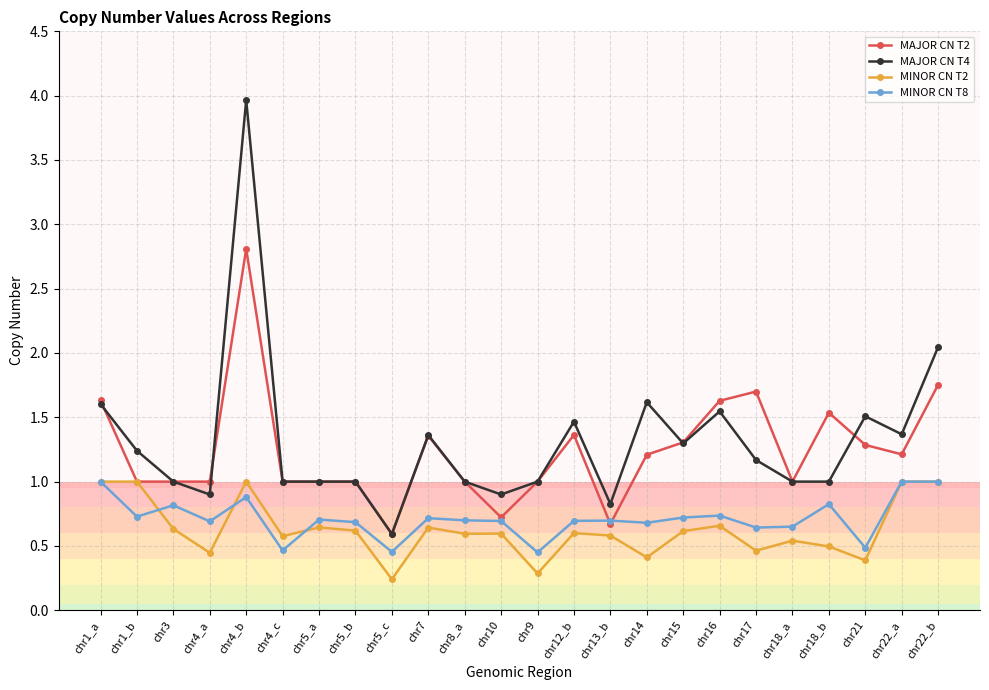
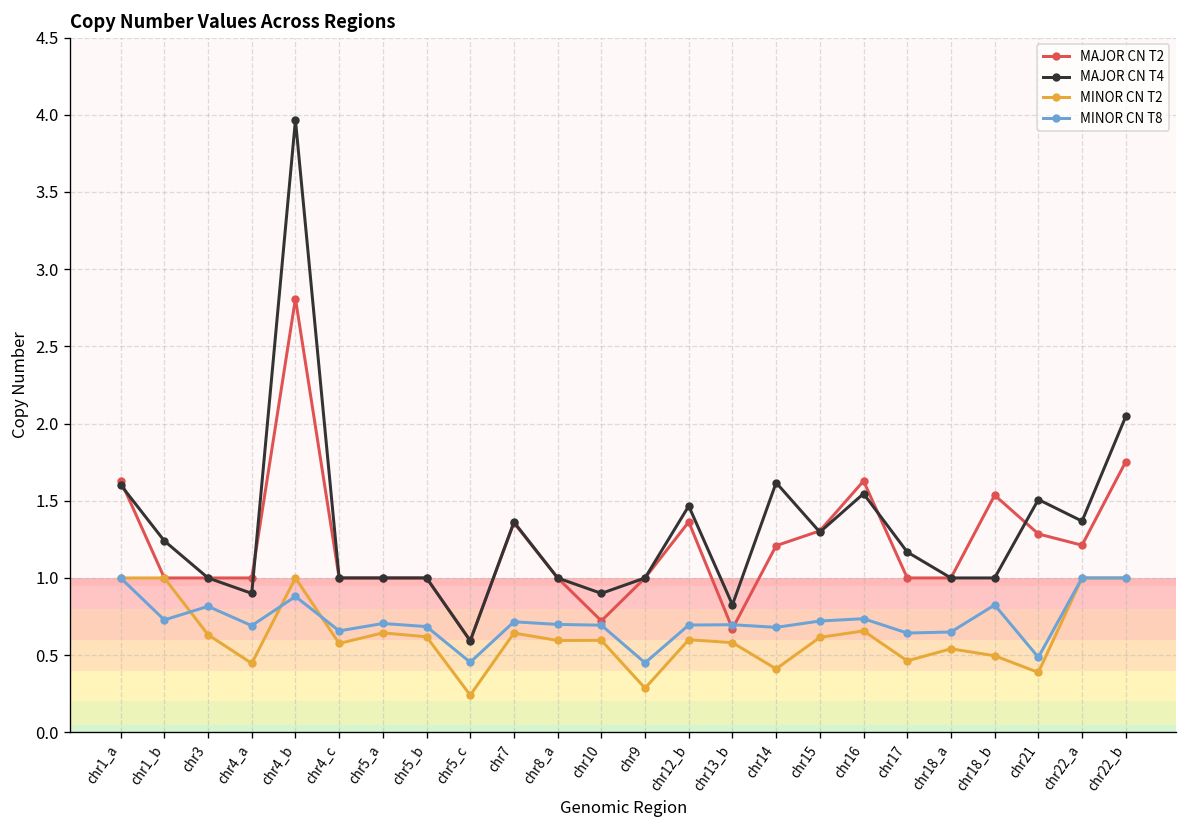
MINOR CN T8, chr4_c: 0.47 -> 0.66
MAJOR CN T2, chr17: 1.7 -> 1.0
